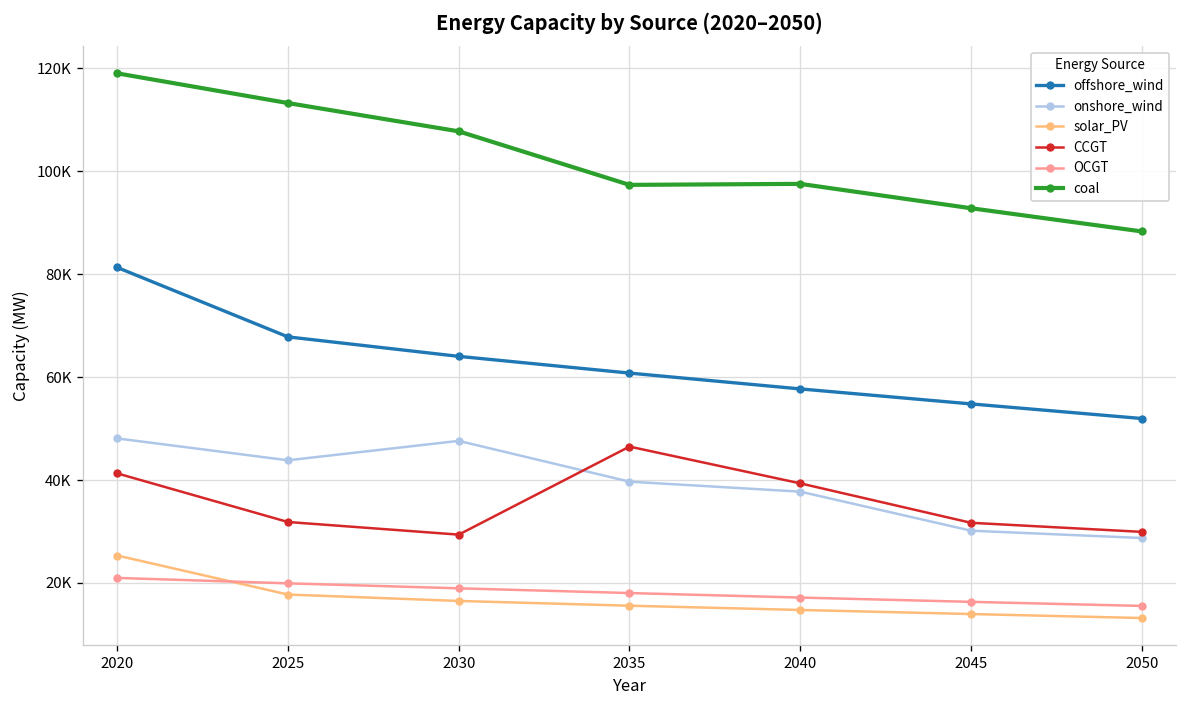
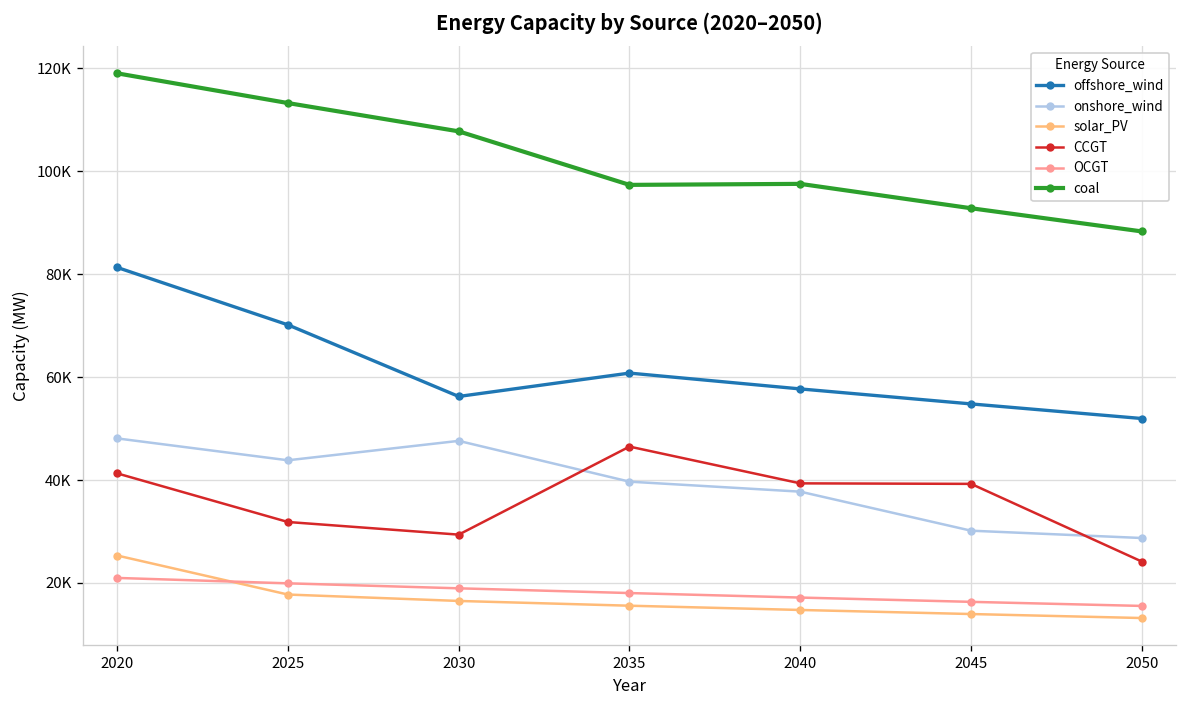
offshore_wind, 2025: 68000 -> 70000
offshore_wind, 2030: 64000 -> 56000
CCGT, 2045: 32000 -> 39000
CCGT, 2050: 30000 -> 24000
